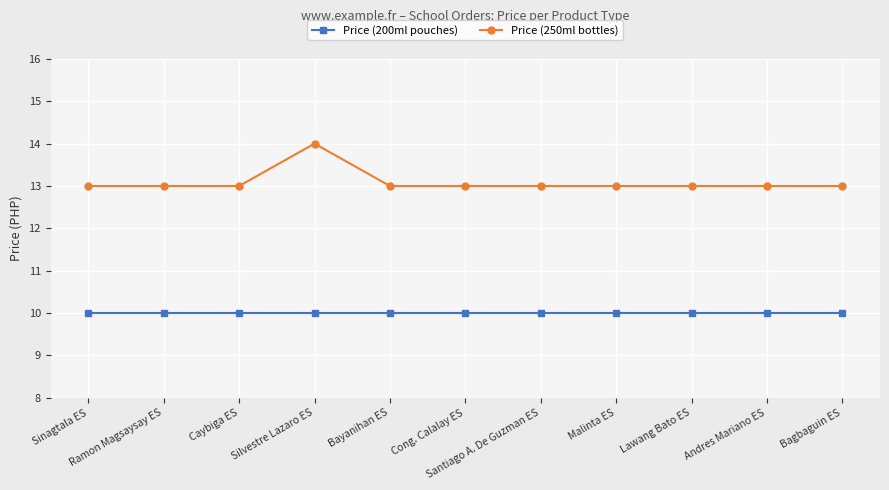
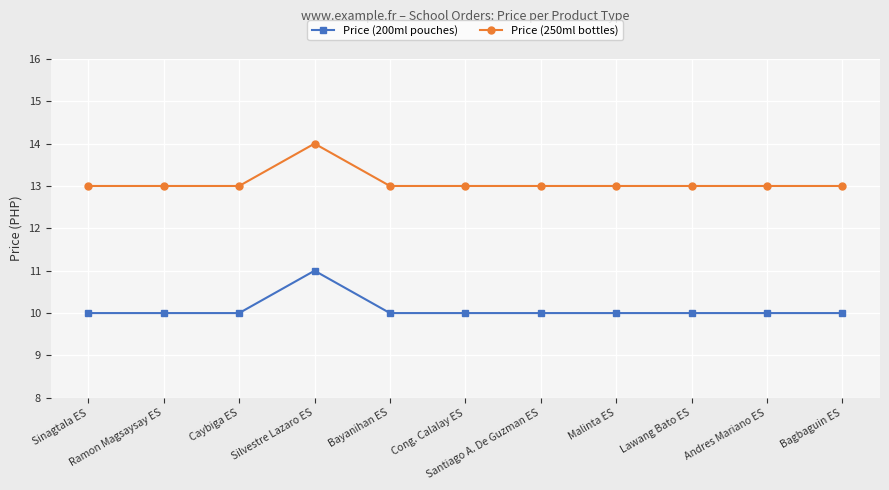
Price (200ml pouches), Silvestre Lazaro ES: 10 -> 11
